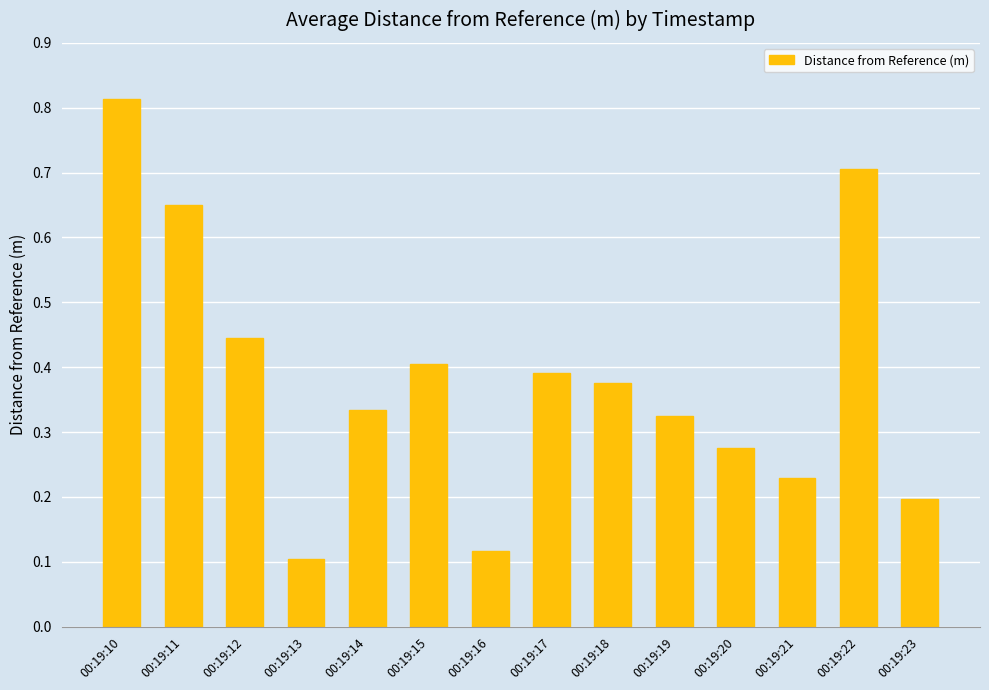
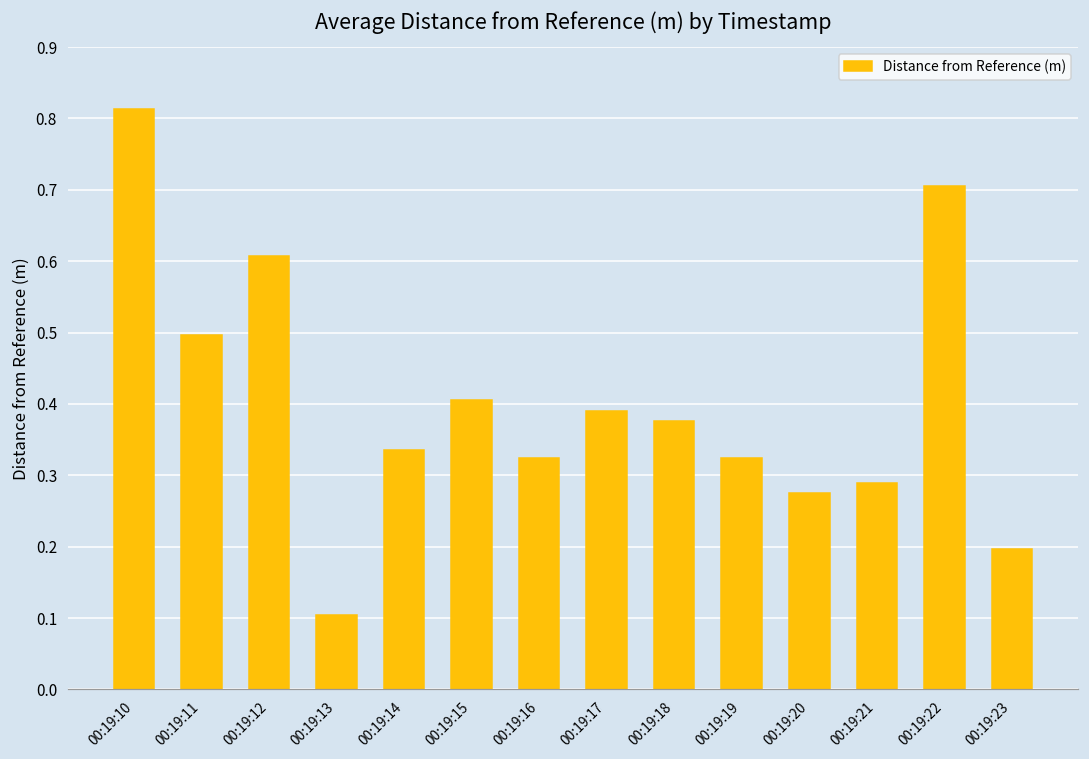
00:19:11: 0.65 -> 0.50
00:19:12: 0.45 -> 0.61
00:19:16: 0.12 -> 0.32
00:19:21: 0.23 -> 0.29
